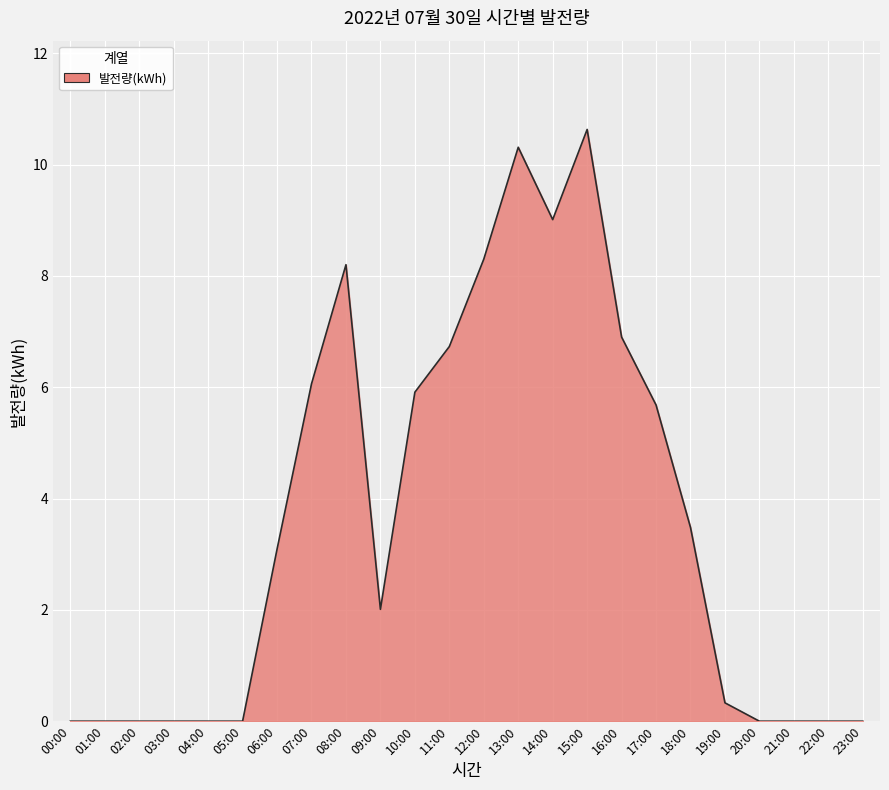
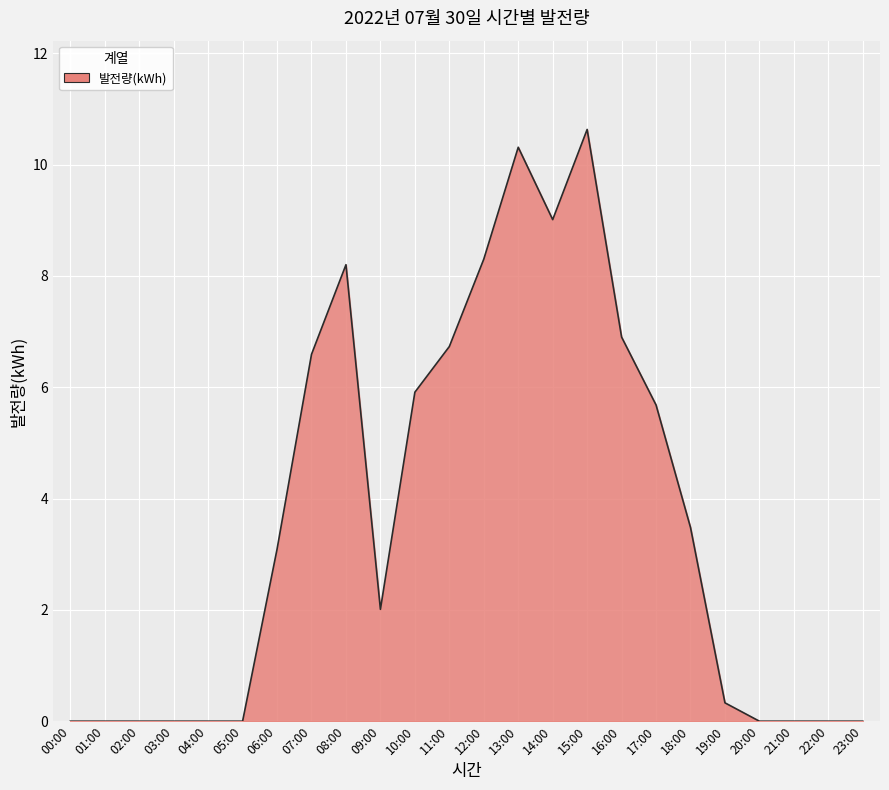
07:00: 6.1 -> 6.6
